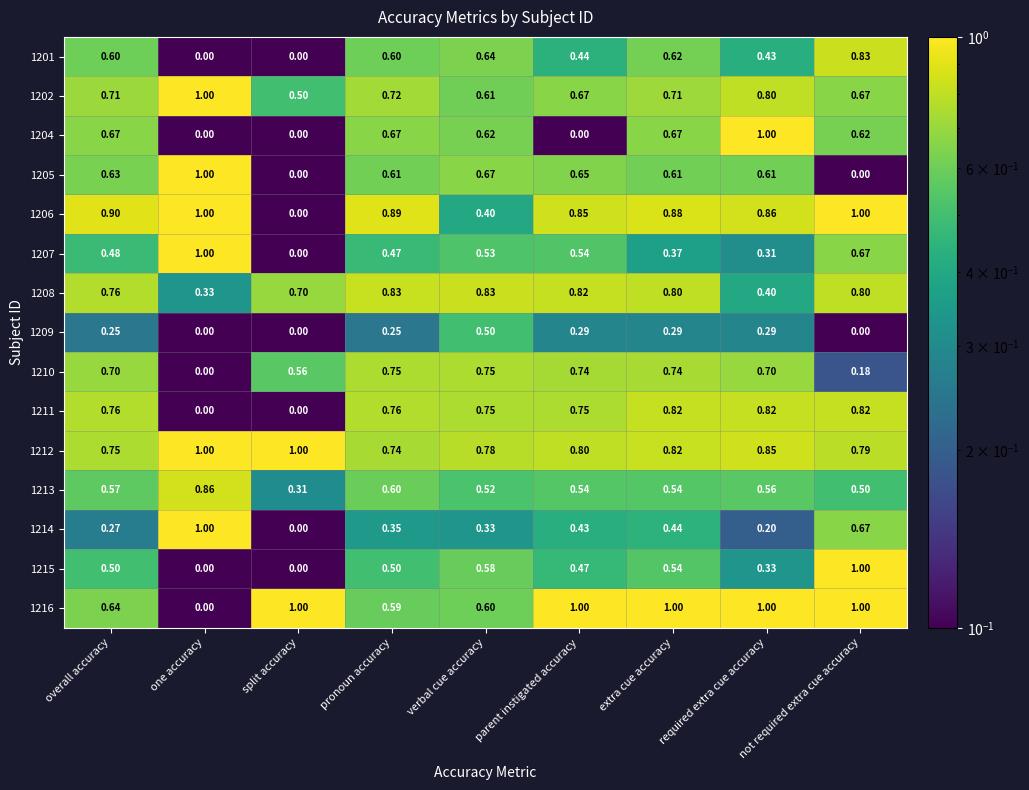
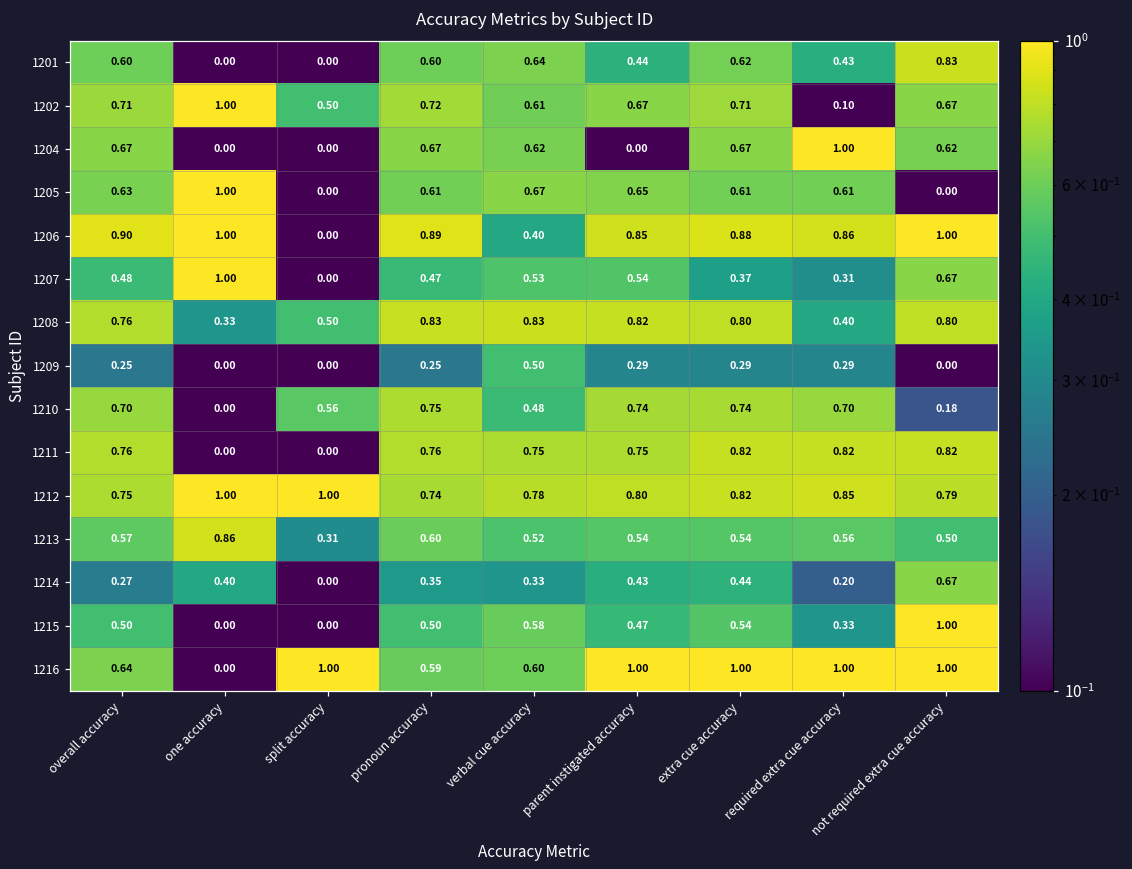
1202, required extra cue accuracy: 0.80 -> 0.10
1208, split accuracy: 0.70 -> 0.50
1210, verbal cue accuracy: 0.75 -> 0.48
1214, one accuracy: 1.00 -> 0.40
